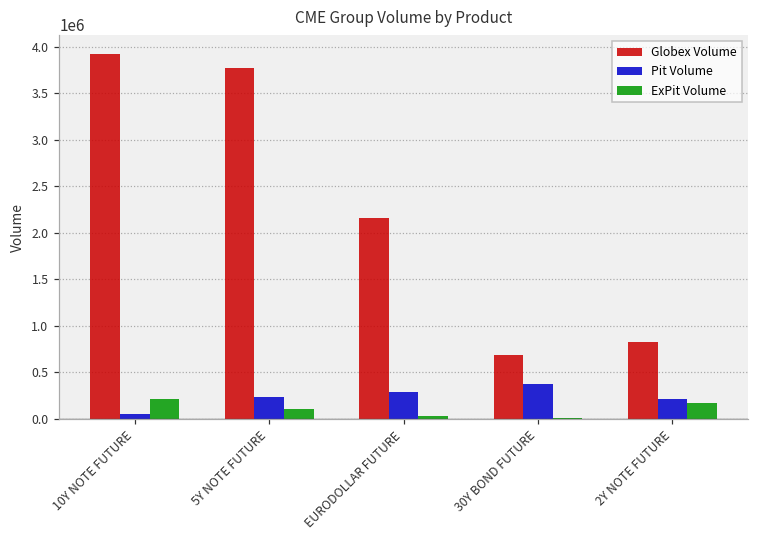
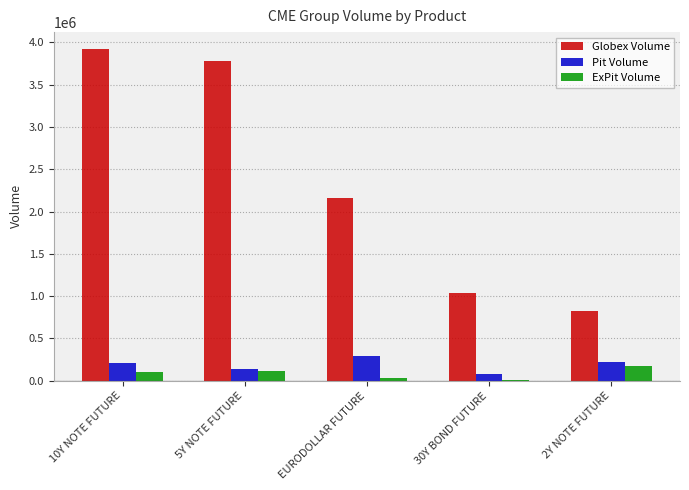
Pit Volume, 10Y NOTE FUTURE: 0 -> 200000
ExPit Volume, 10Y NOTE FUTURE: 200000 -> 100000
Pit Volume, 5Y NOTE FUTURE: 200000 -> 100000
Globex Volume, 30Y BOND FUTURE: 700000 -> 1000000
Pit Volume, 30Y BOND FUTURE: 400000 -> 100000
